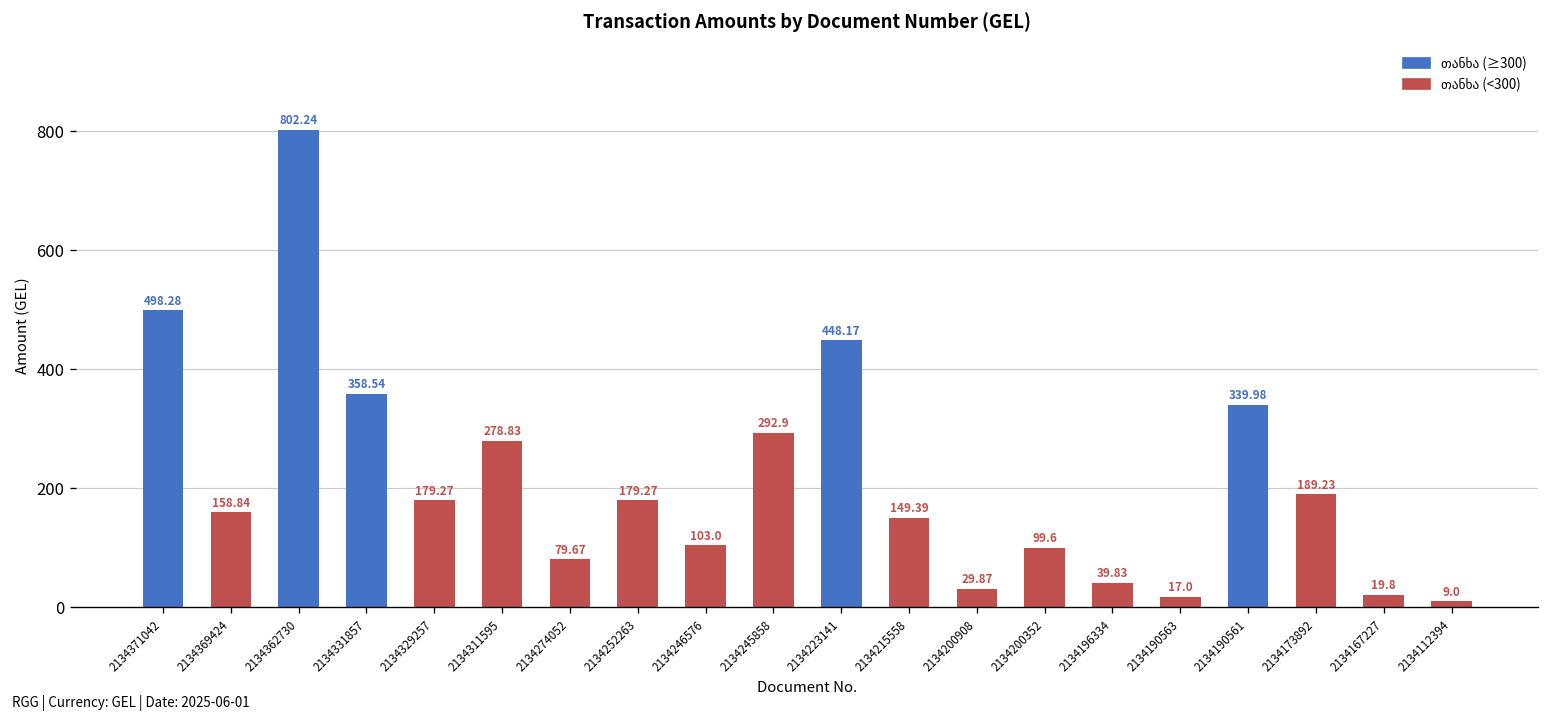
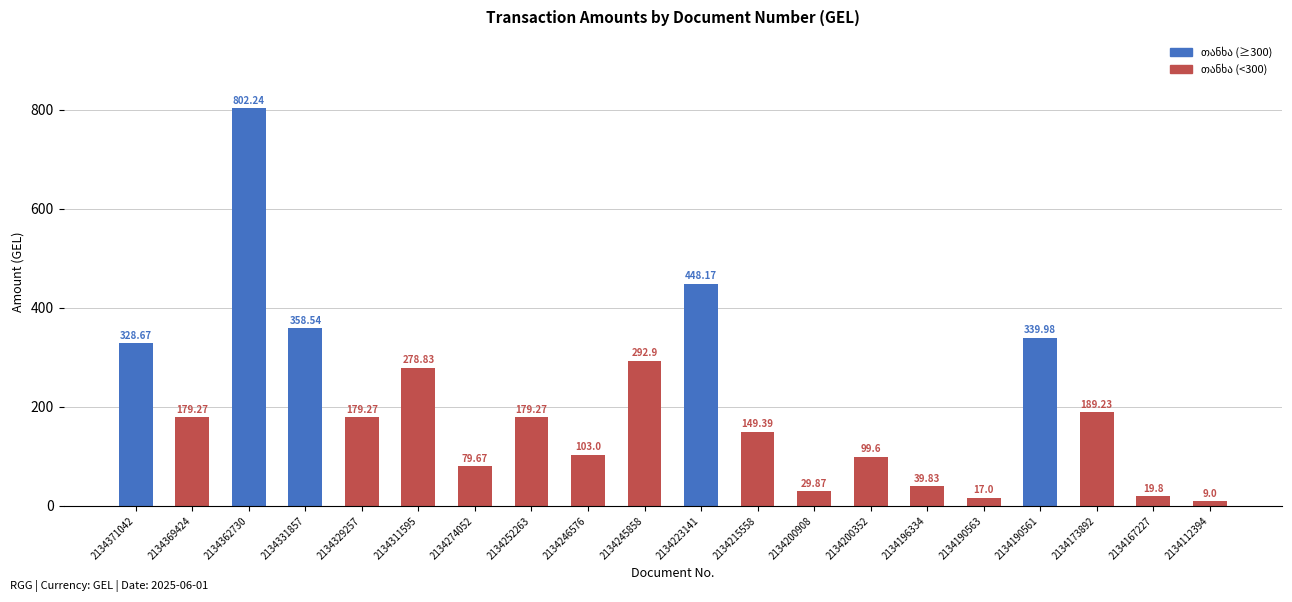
2134371042: 498.28 -> 328.67
2134369424: 158.84 -> 179.27
